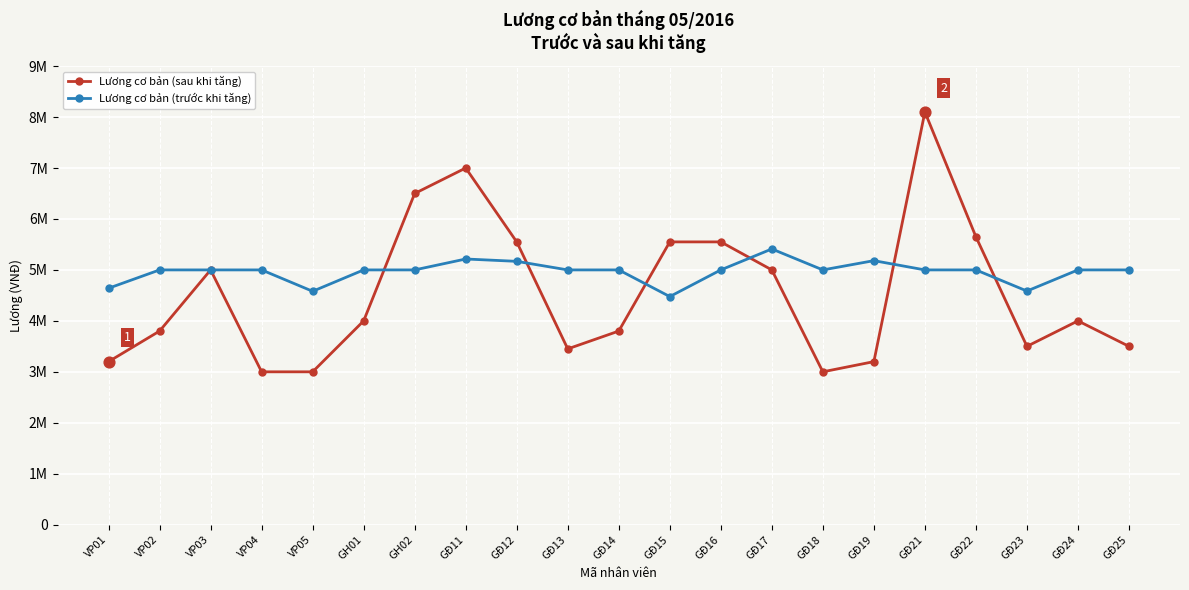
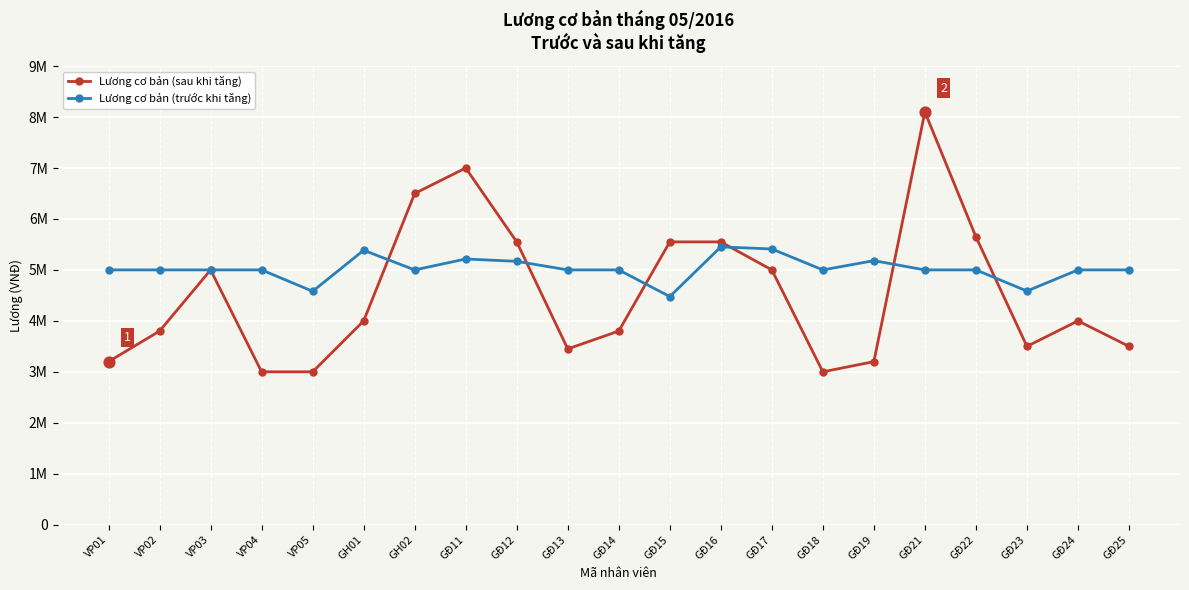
Lương cơ bản (trước khi tăng), VP01: 4600000 -> 5000000
Lương cơ bản (trước khi tăng), GH01: 5000000 -> 5400000
Lương cơ bản (trước khi tăng), GĐ16: 5000000 -> 5500000
